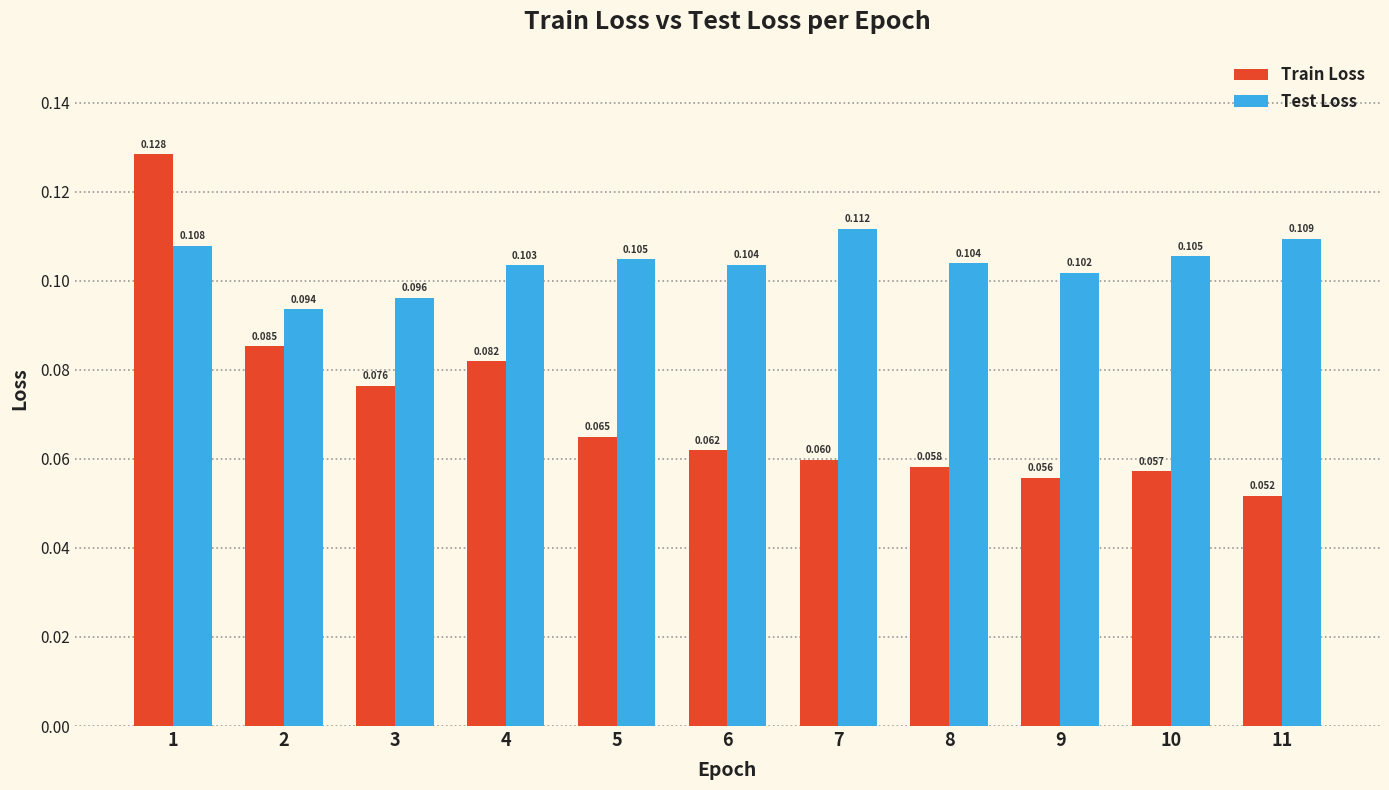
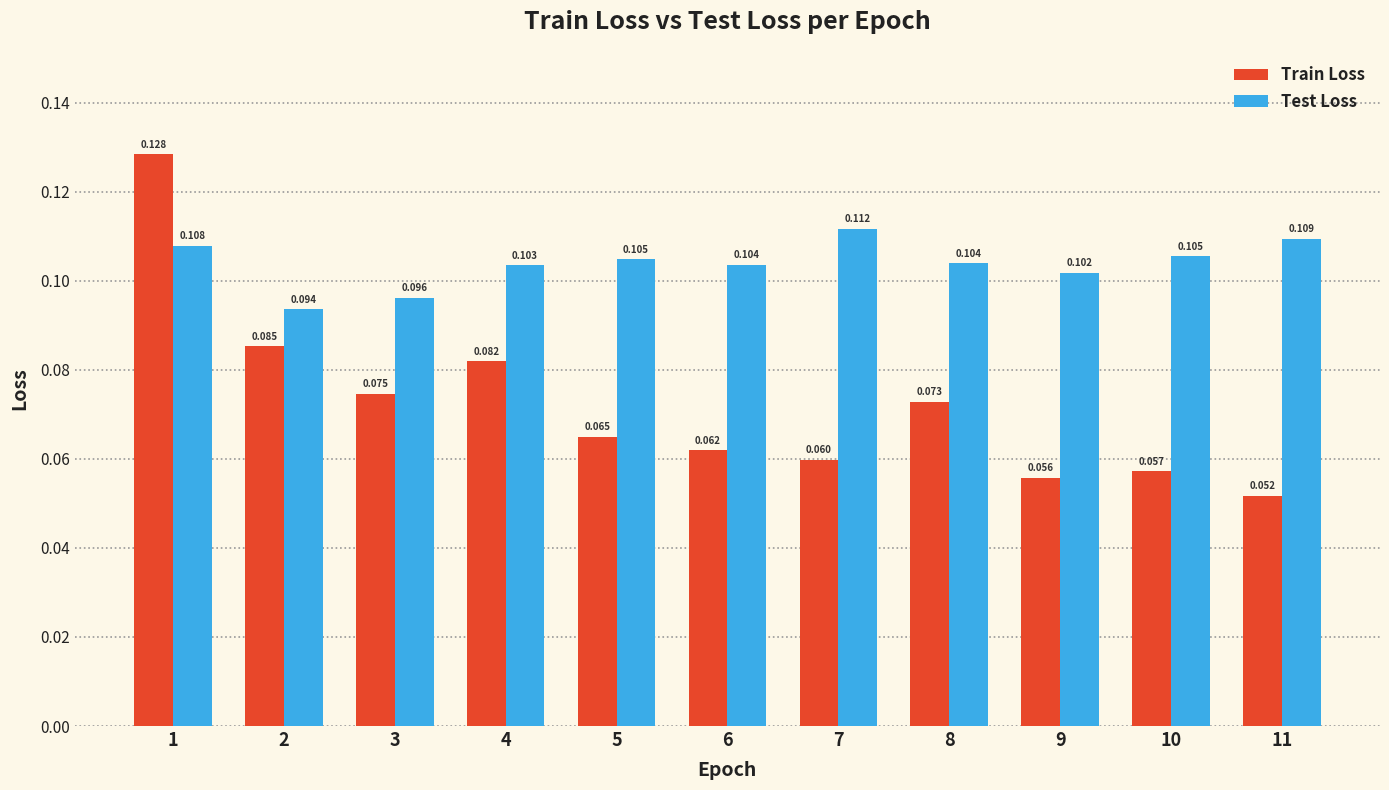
Train Loss, 3: 0.076 -> 0.075
Train Loss, 8: 0.058 -> 0.073
